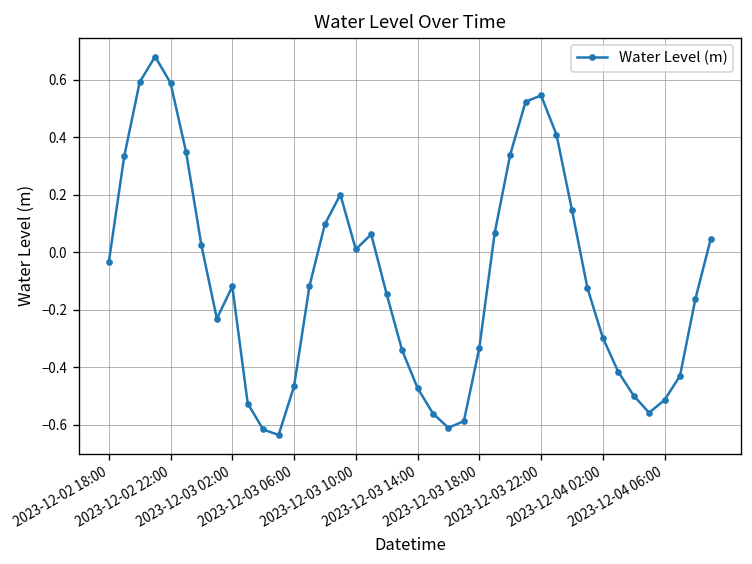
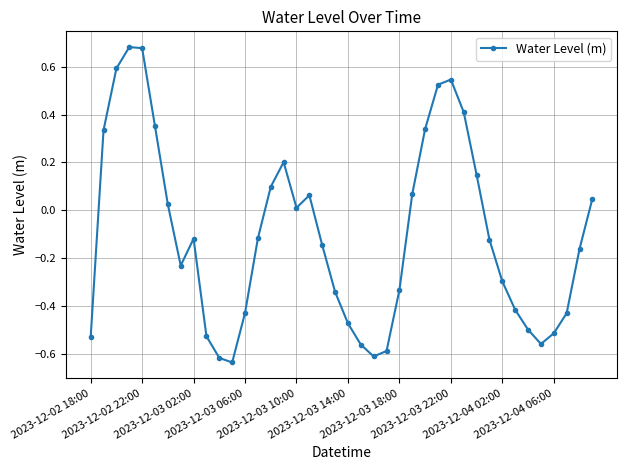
2023-12-02 18:00: -0.03 -> -0.53
2023-12-02 22:00: 0.59 -> 0.68
2023-12-03 06:00: -0.47 -> -0.43
